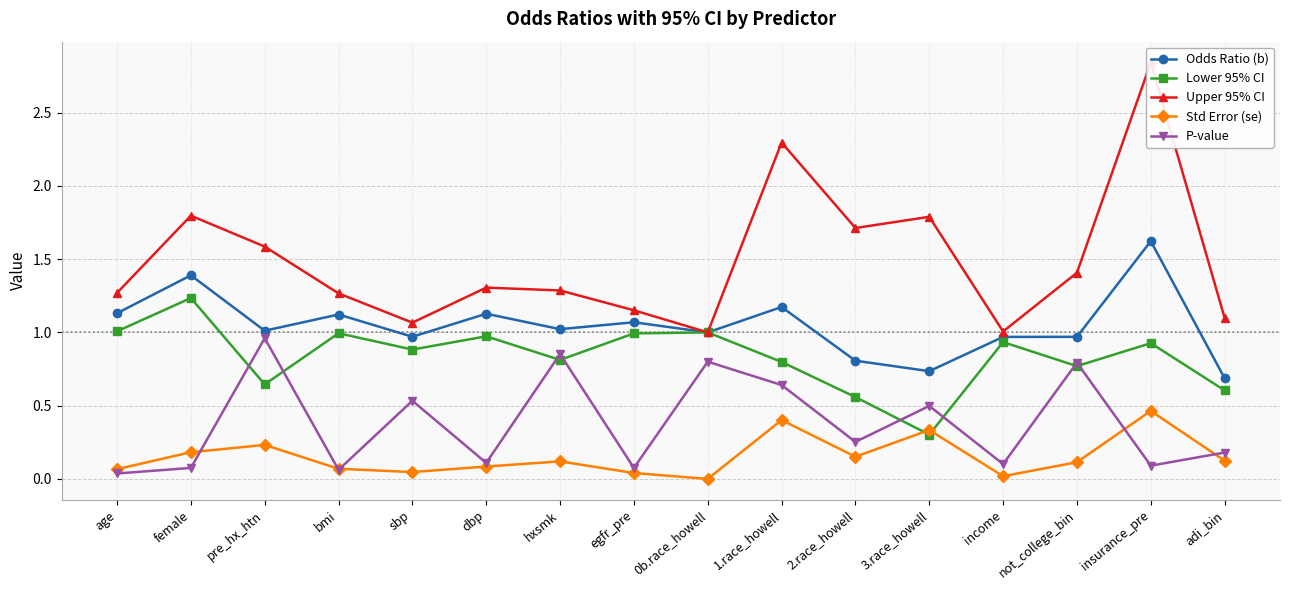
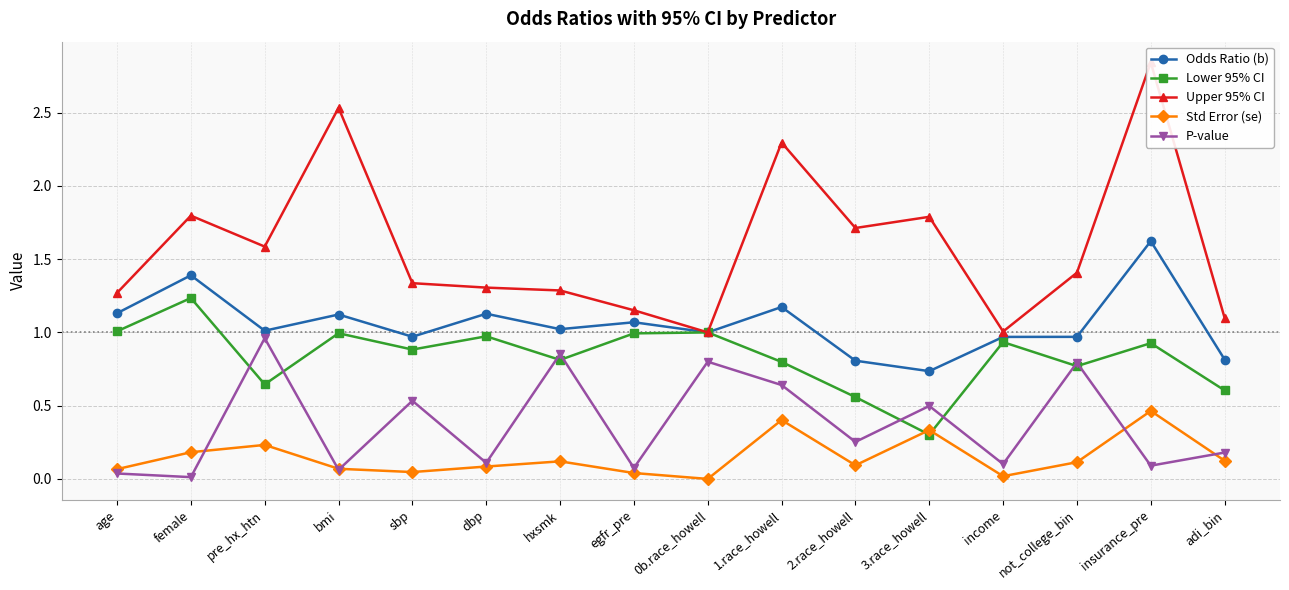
P-value, female: 0.08 -> 0.01
Upper 95% CI, bmi: 1.27 -> 2.53
Upper 95% CI, sbp: 1.07 -> 1.34
Std Error (se), 2.race_howell: 0.15 -> 0.09
Odds Ratio (b), adi_bin: 0.69 -> 0.82
